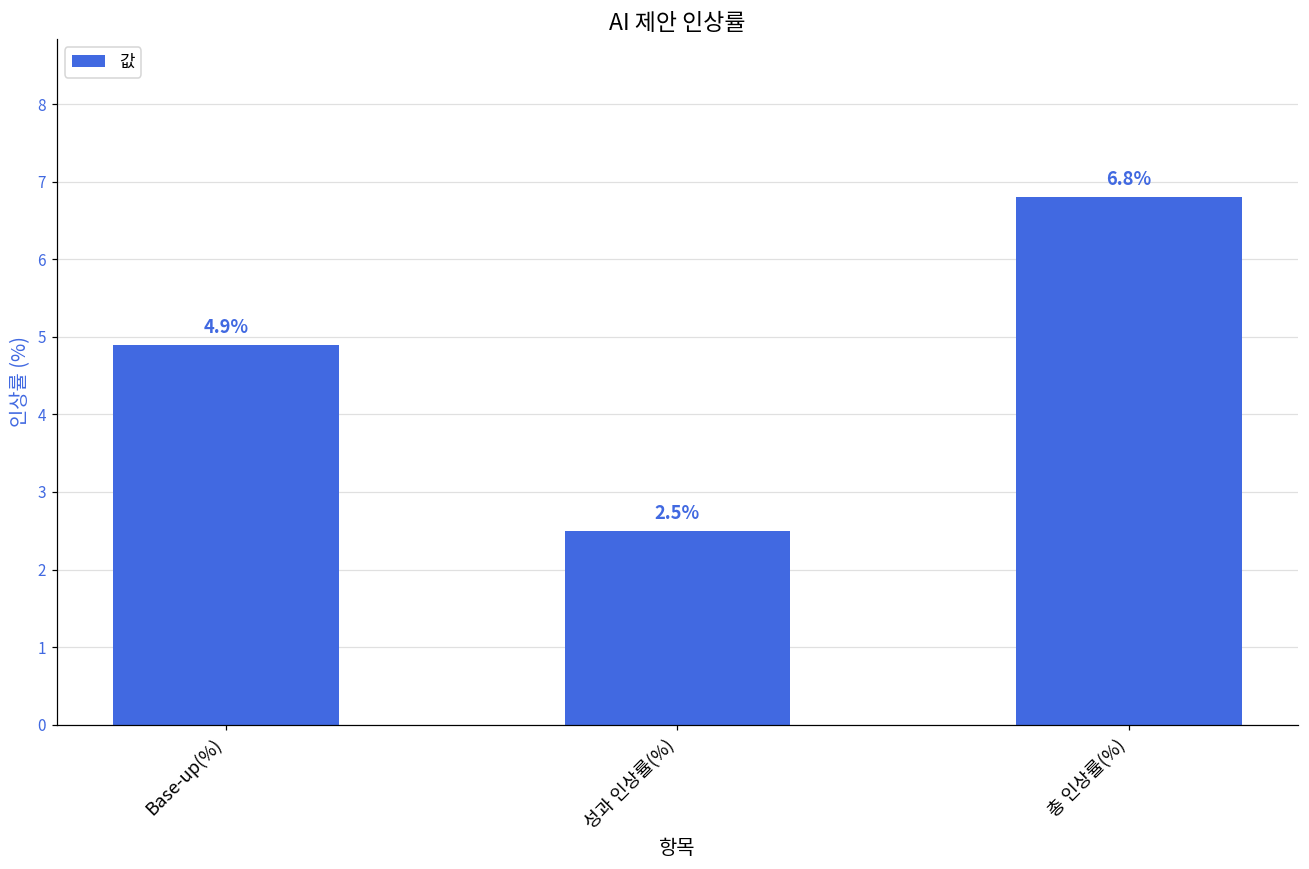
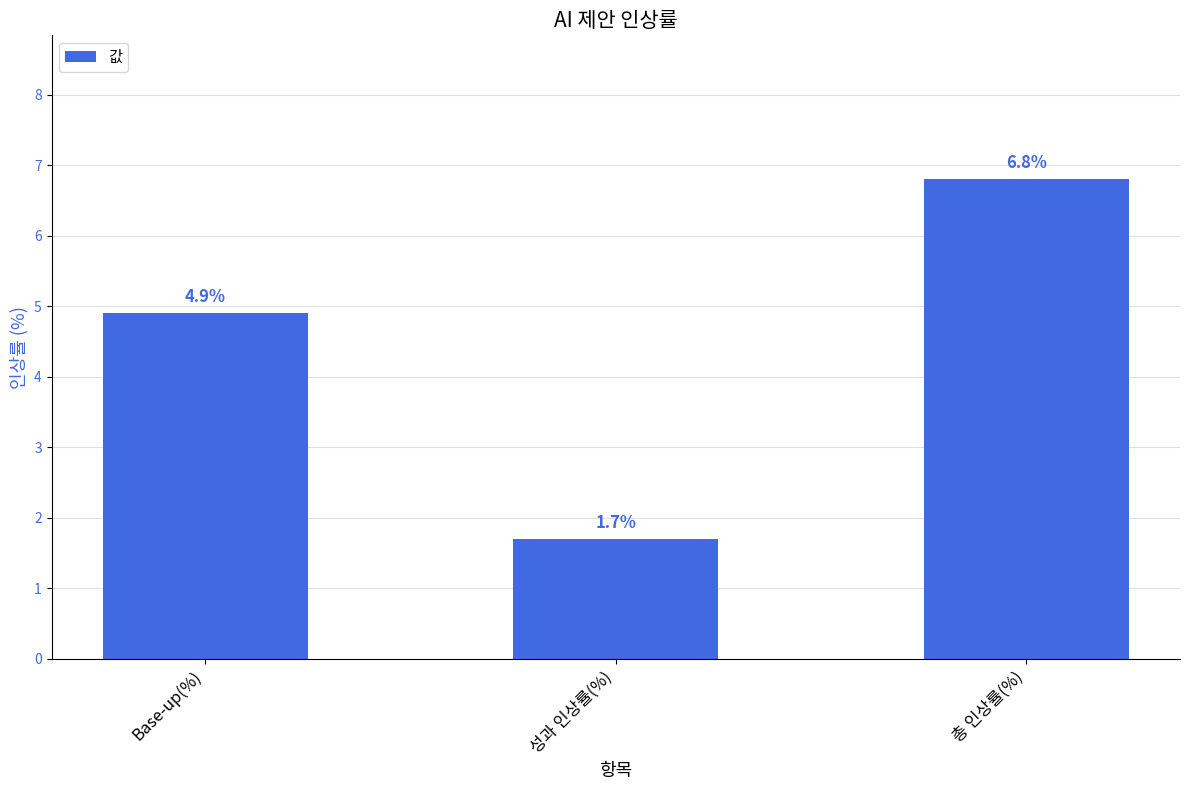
성과 인상률(%): 2.5% -> 1.7%
